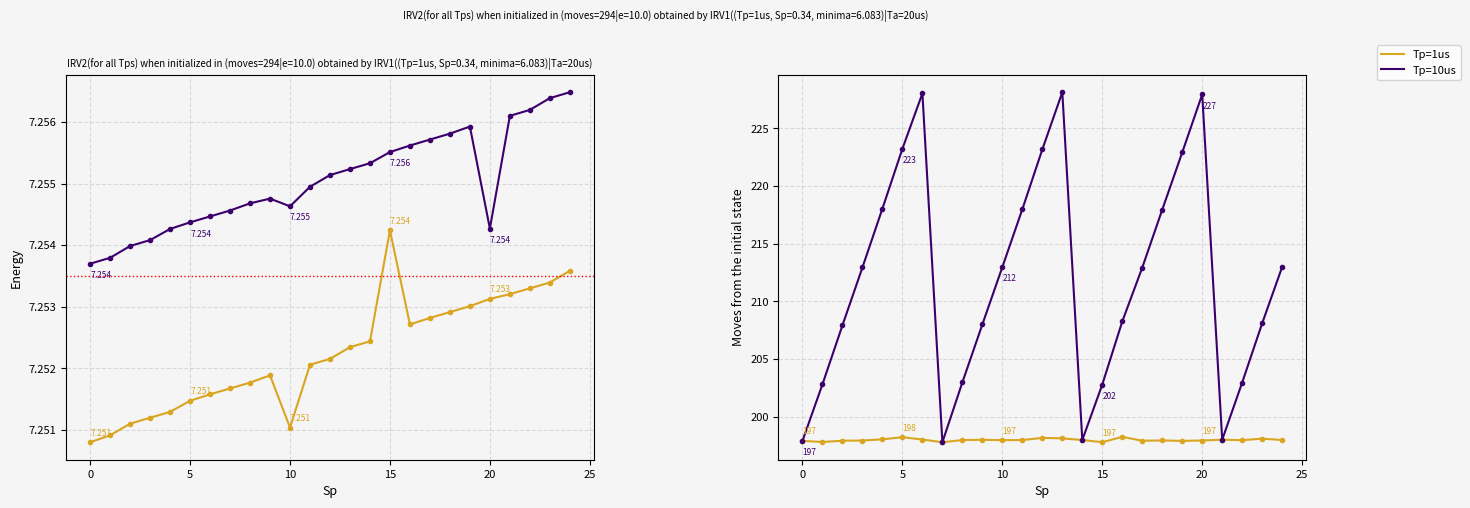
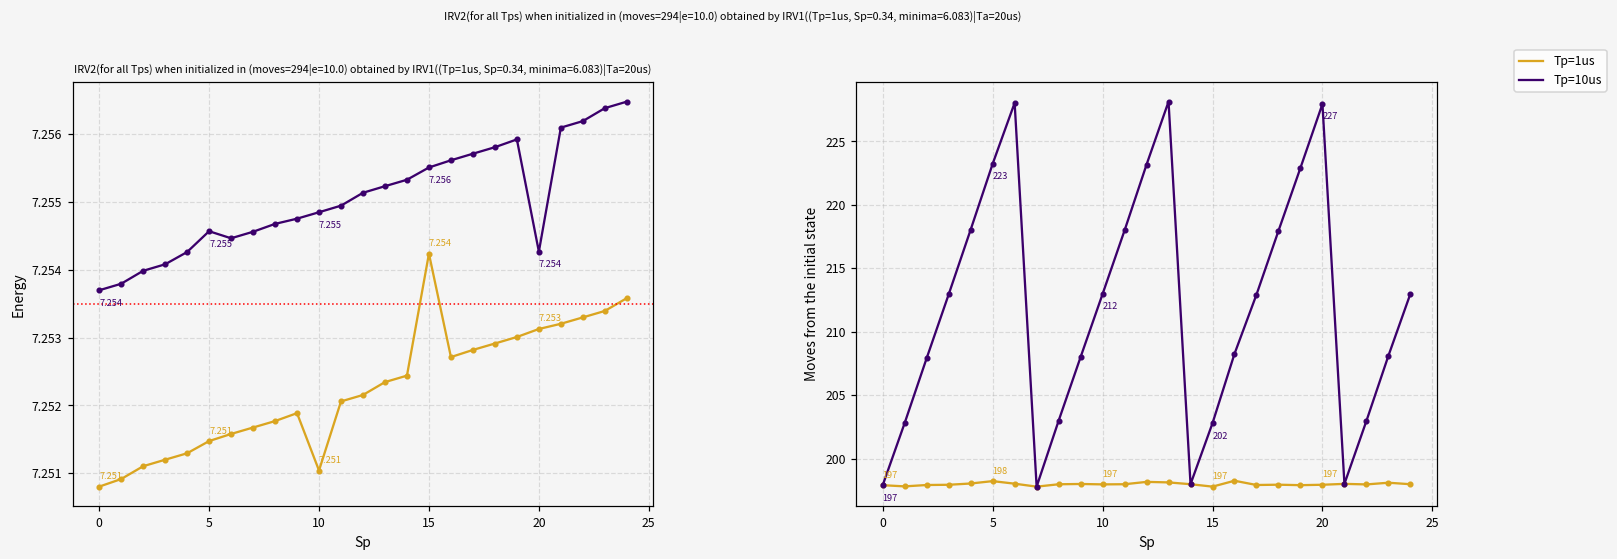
IRV2(for all Tps) when initialized in (moves=294|e=10.0) obtained by IRV1((Tp=1us, Sp=0.34, minima=6.083)|Ta=20us), Tp=10us, 5: 7.254 -> 7.255
IRV2(for all Tps) when initialized in (moves=294|e=10.0) obtained by IRV1((Tp=1us, Sp=0.34, minima=6.083)|Ta=20us), Tp=10us, 10: 7.2546 -> 7.2549
